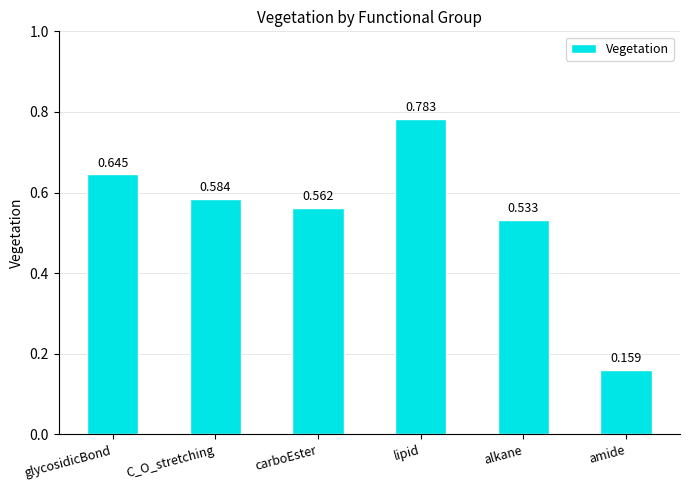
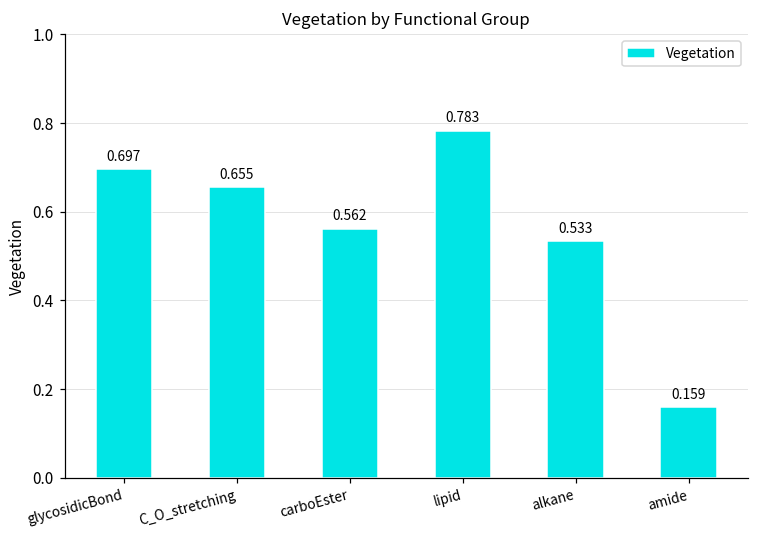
glycosidicBond: 0.645 -> 0.697
C_O_stretching: 0.584 -> 0.655
